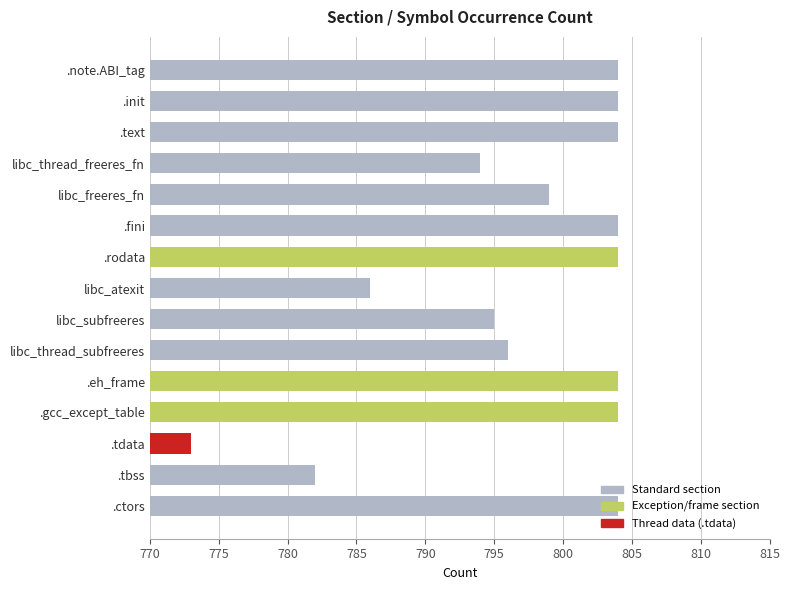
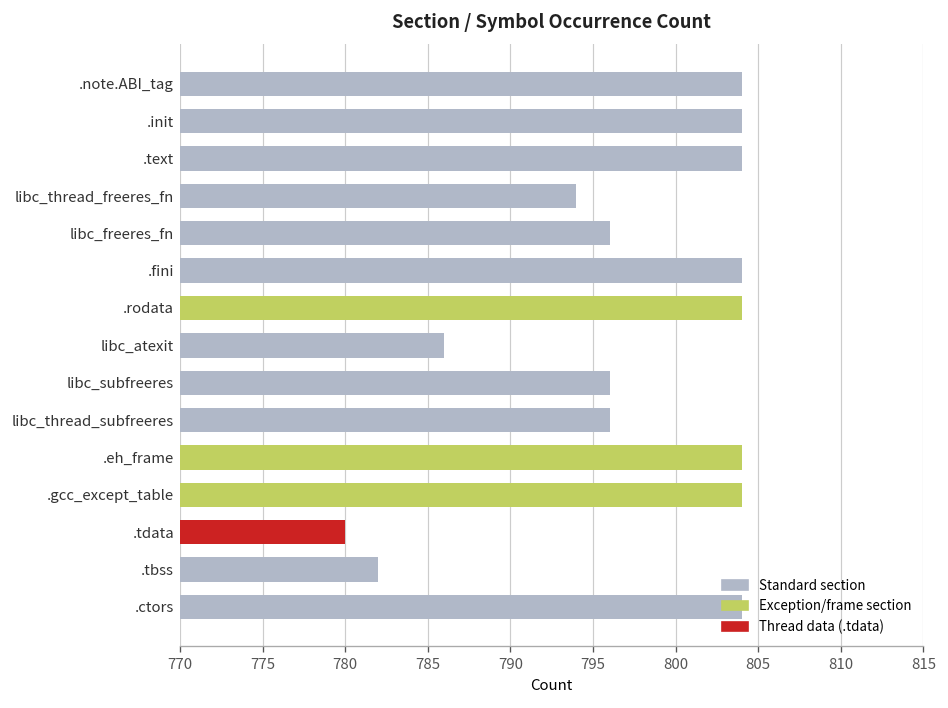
libc_freeres_fn: 799 -> 796
libc_subfreeres: 795 -> 796
.tdata: 773 -> 780
